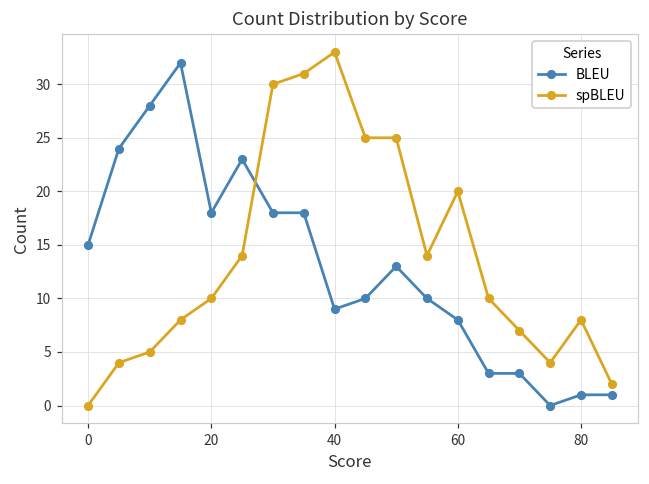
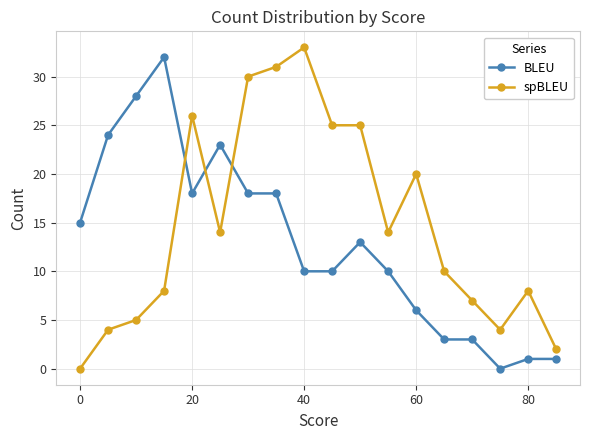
spBLEU, 20: 10 -> 26
BLEU, 40: 9 -> 10
BLEU, 60: 8 -> 6
